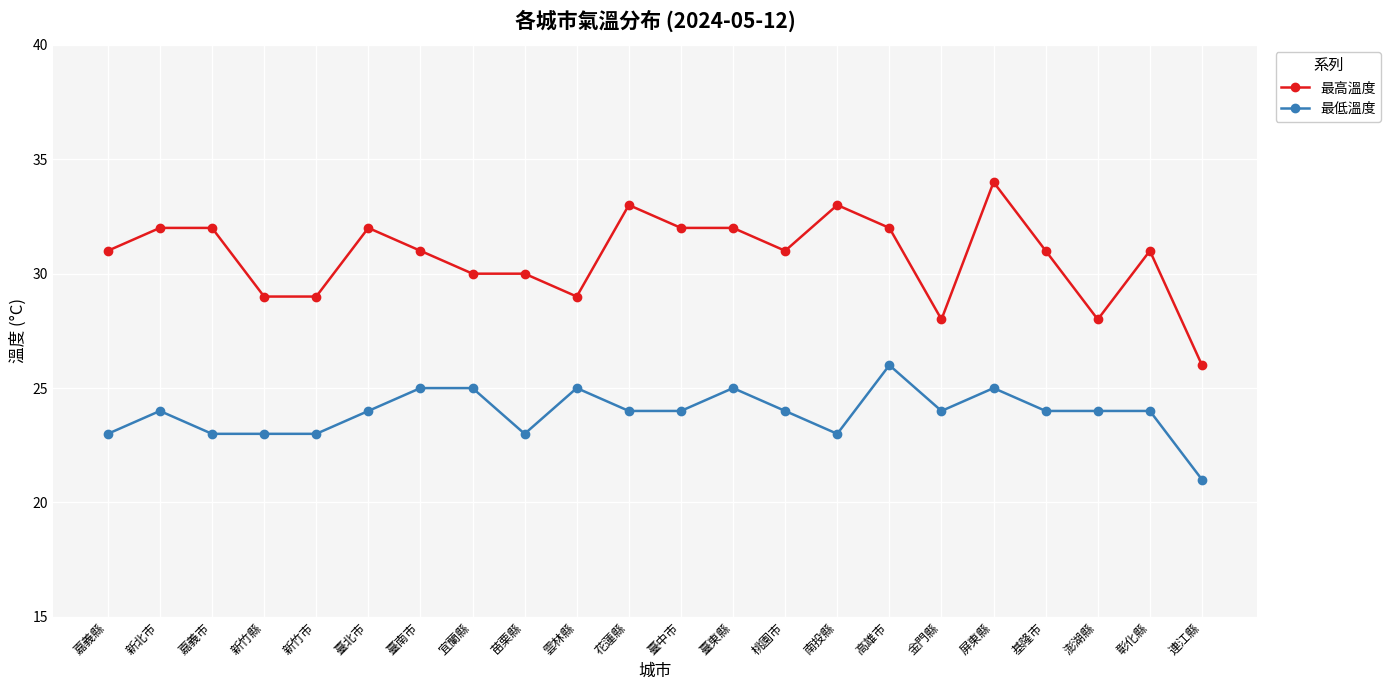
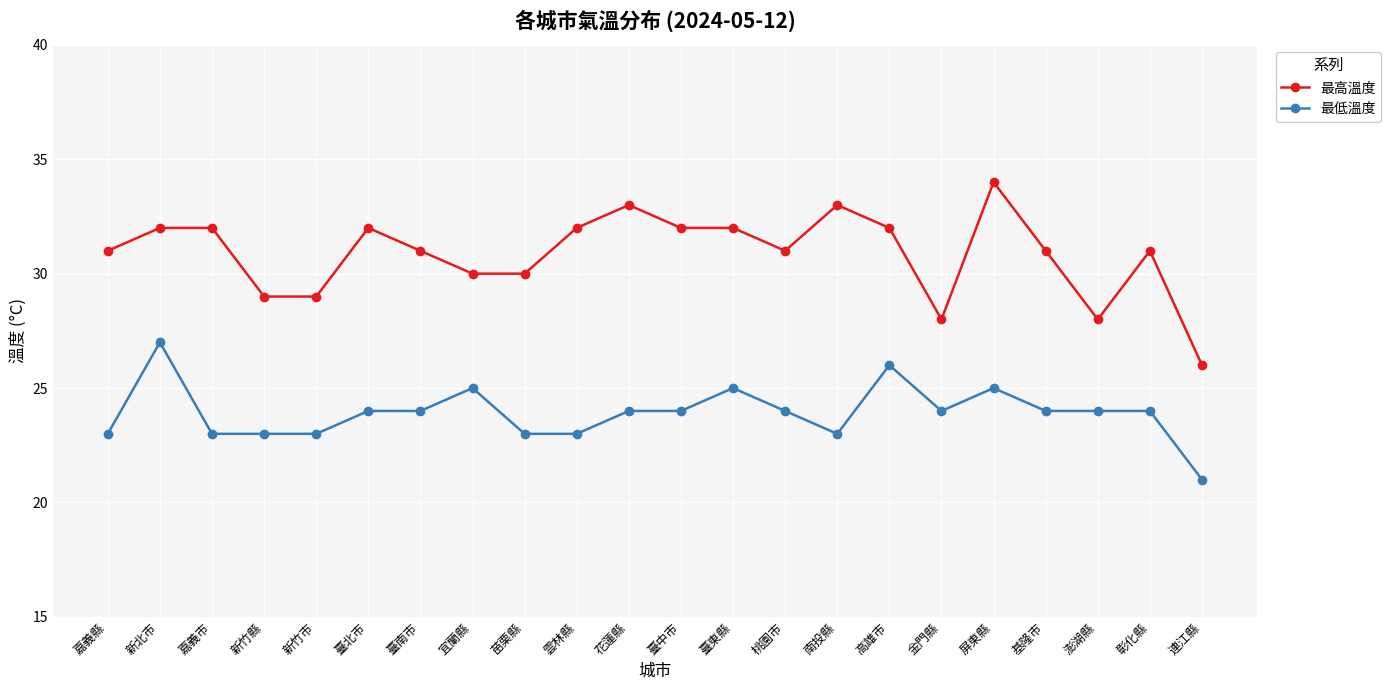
最低溫度, 新北市: 24 -> 27
最低溫度, 臺南市: 25 -> 24
最高溫度, 雲林縣: 29 -> 32
最低溫度, 雲林縣: 25 -> 23
